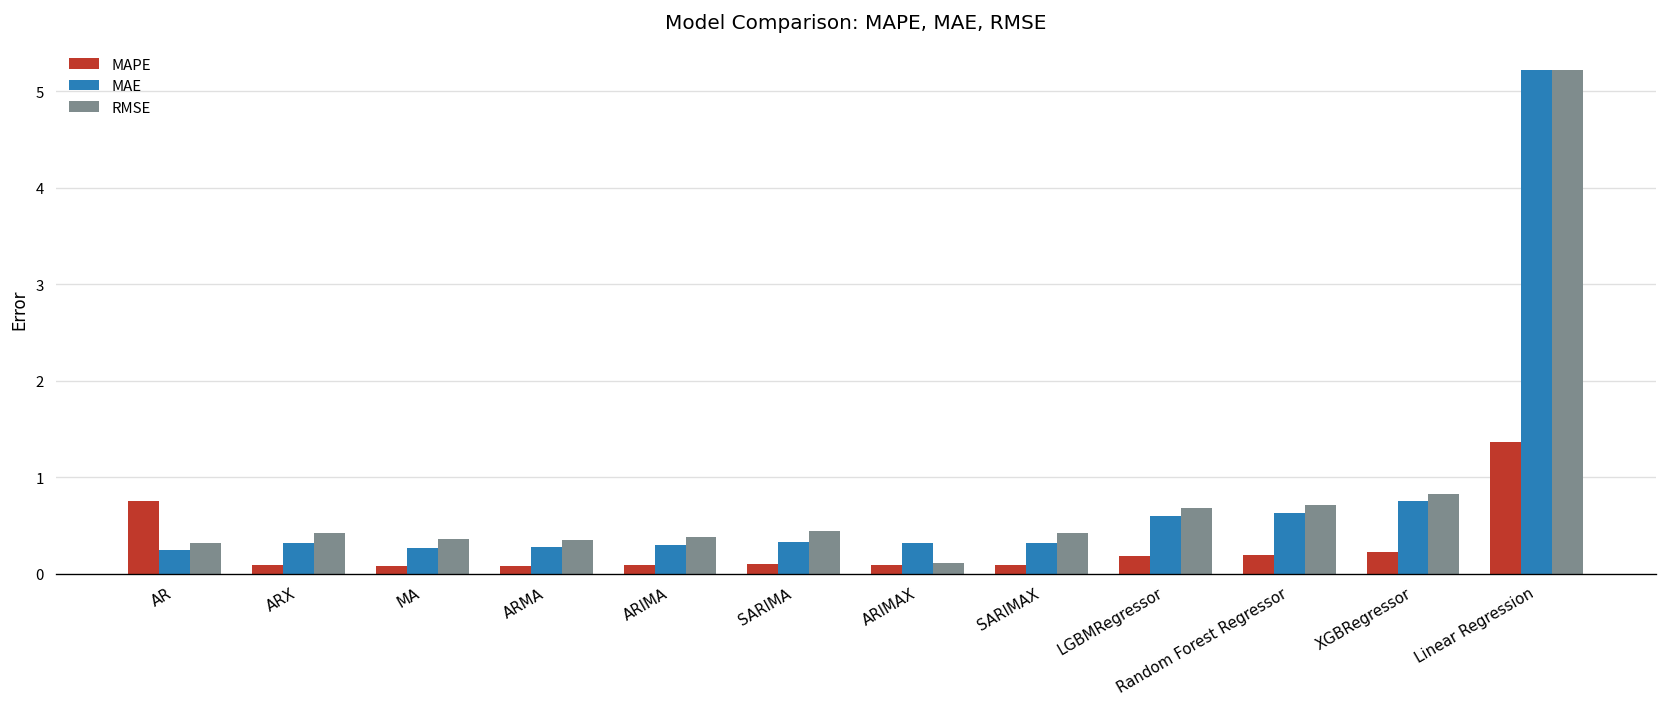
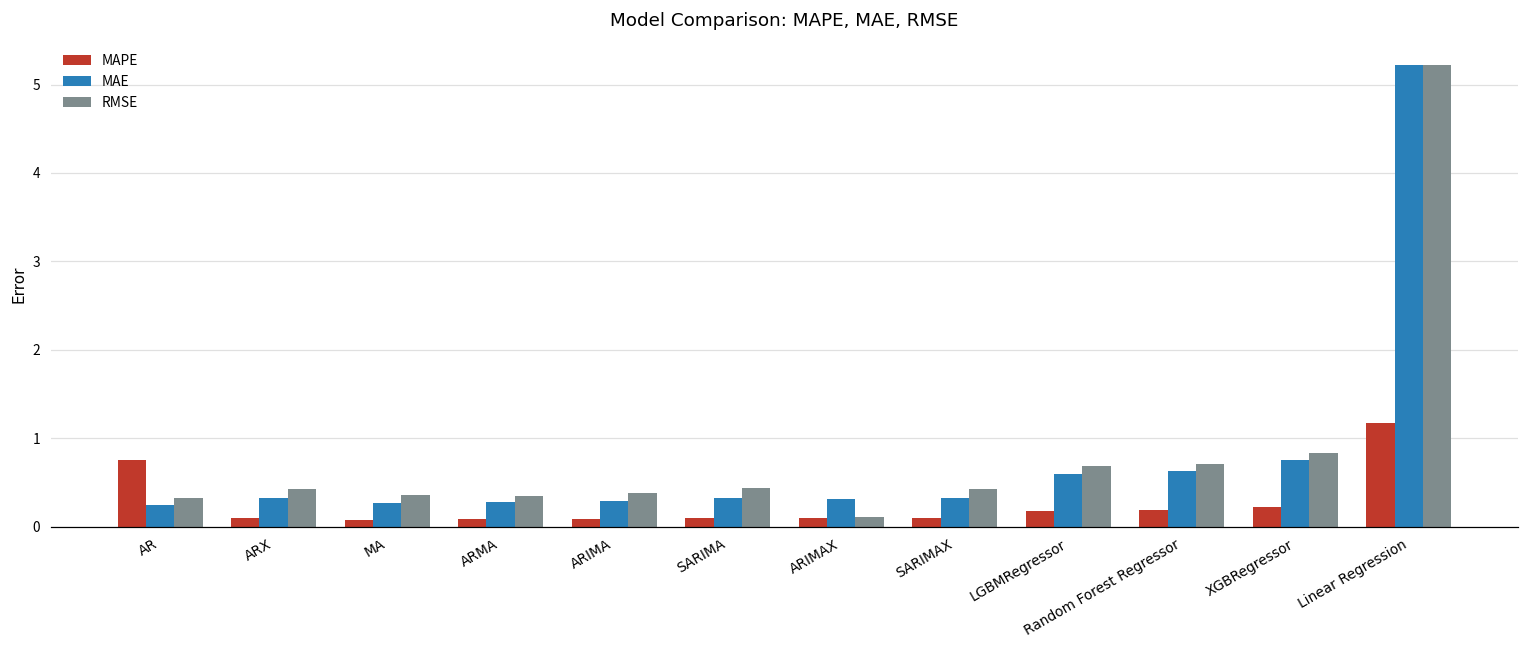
MAPE, Linear Regression: 1.4 -> 1.2
